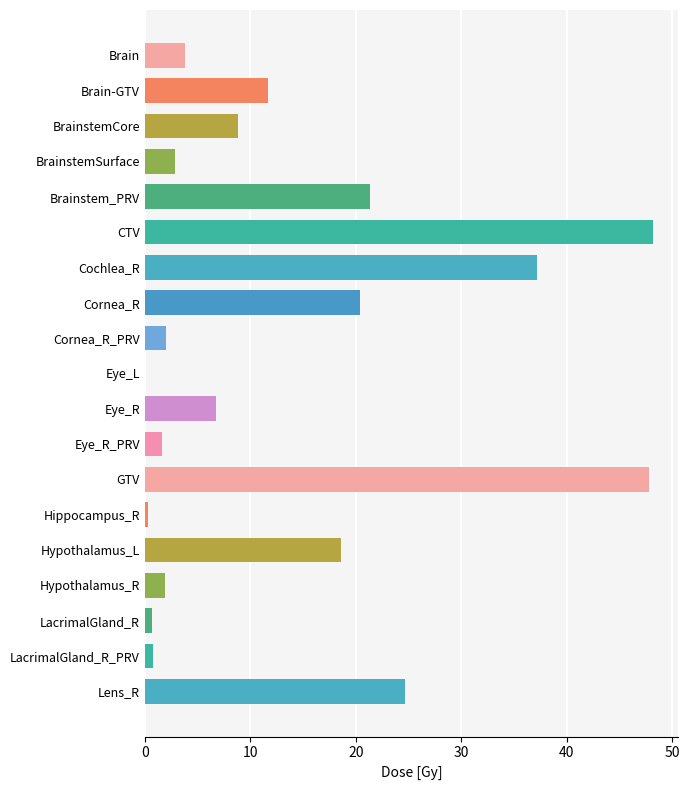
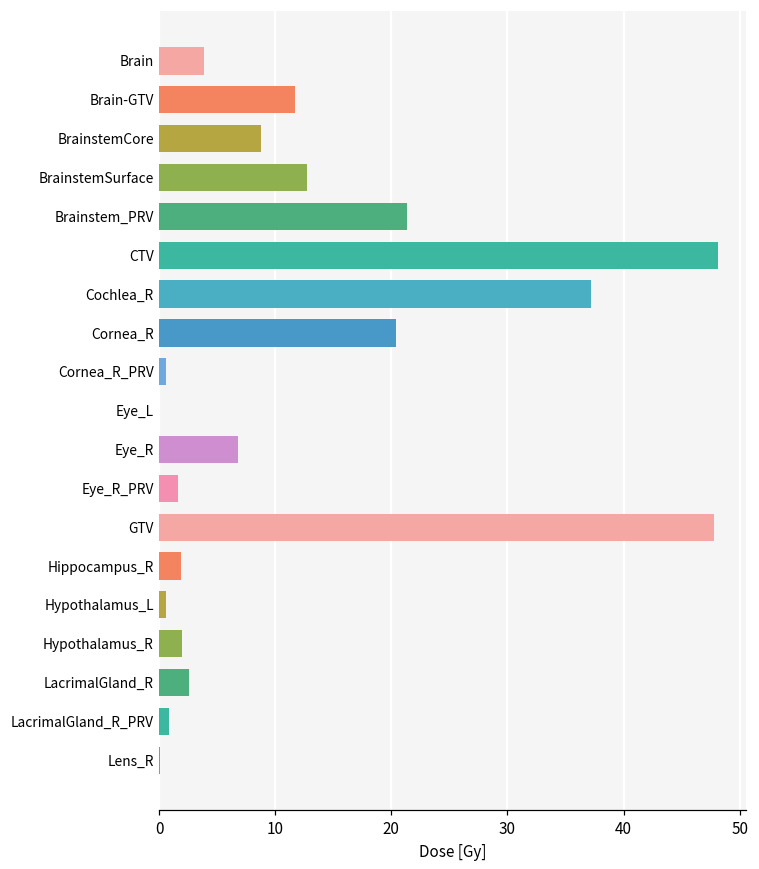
BrainstemSurface: 2.8 -> 12.7
Cornea_R_PRV: 2.0 -> 0.6
Hippocampus_R: 0.4 -> 1.9
Hypothalamus_L: 18.6 -> 0.6
LacrimalGland_R: 0.7 -> 2.5
Lens_R: 24.7 -> 0.1
